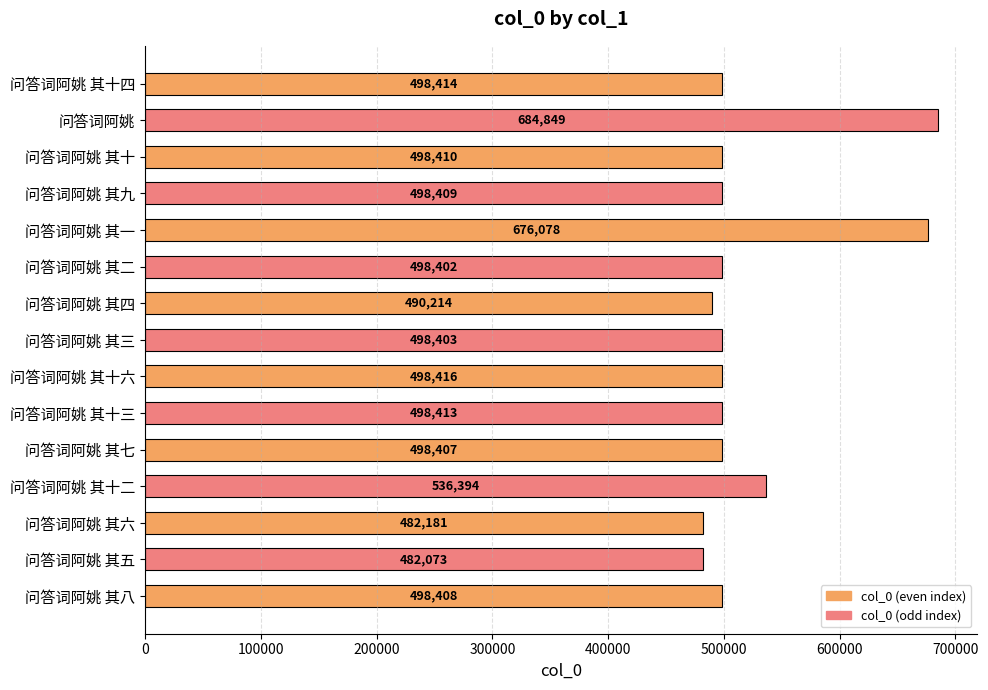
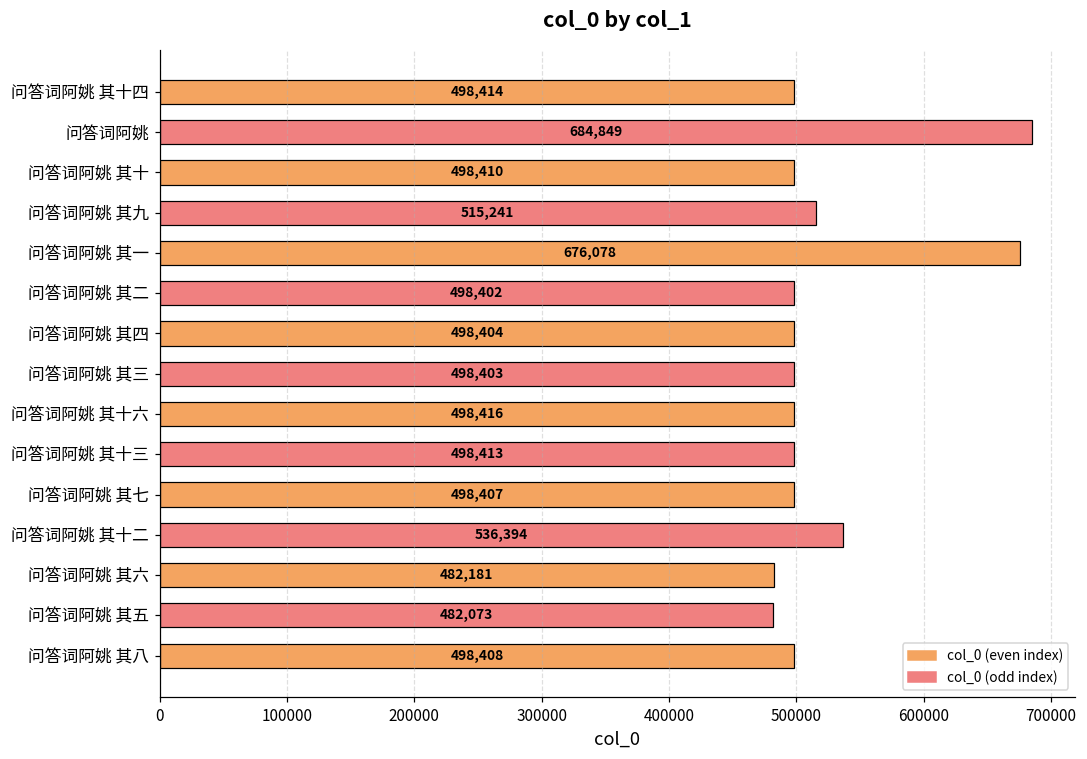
问答词阿姚 其九: 498,409 -> 515,241
问答词阿姚 其四: 490,214 -> 498,404
